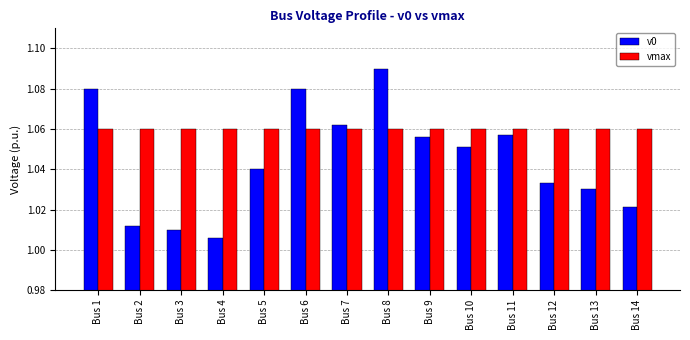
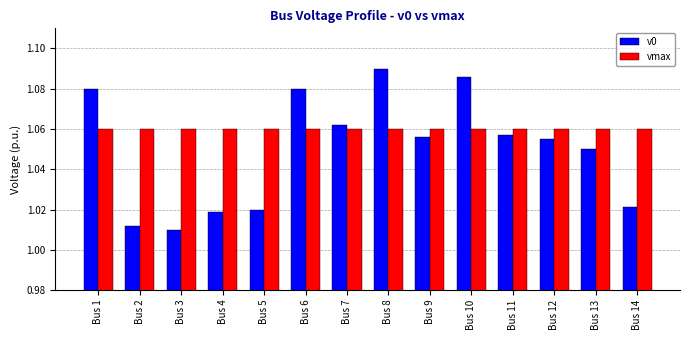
v0, Bus 4: 1.006 -> 1.019
v0, Bus 5: 1.04 -> 1.02
v0, Bus 10: 1.051 -> 1.086
v0, Bus 12: 1.033 -> 1.055
v0, Bus 13: 1.03 -> 1.05
